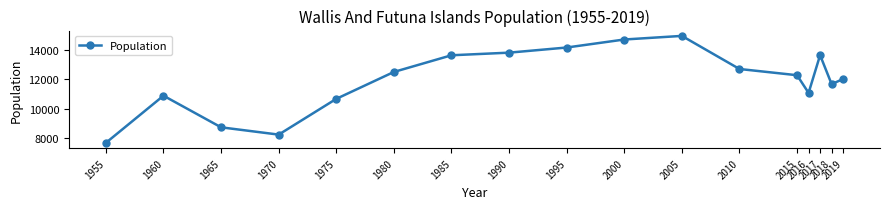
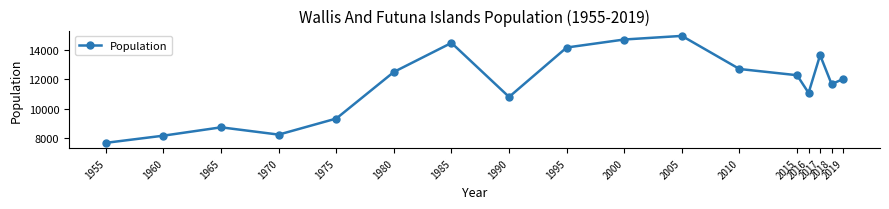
1960: 10900 -> 8200
1975: 10700 -> 9300
1985: 13600 -> 14500
1990: 13800 -> 10800
